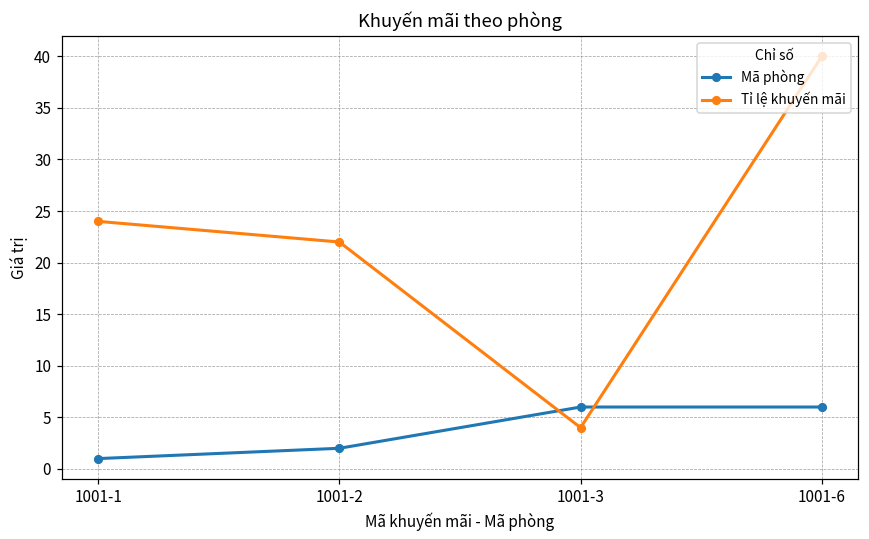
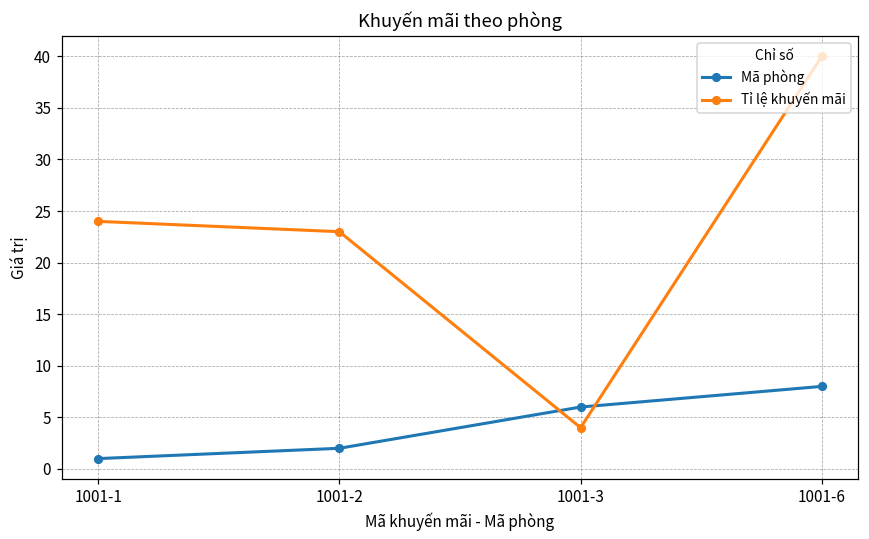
Tỉ lệ khuyến mãi, 1001-2: 22 -> 23
Mã phòng, 1001-6: 6 -> 8
